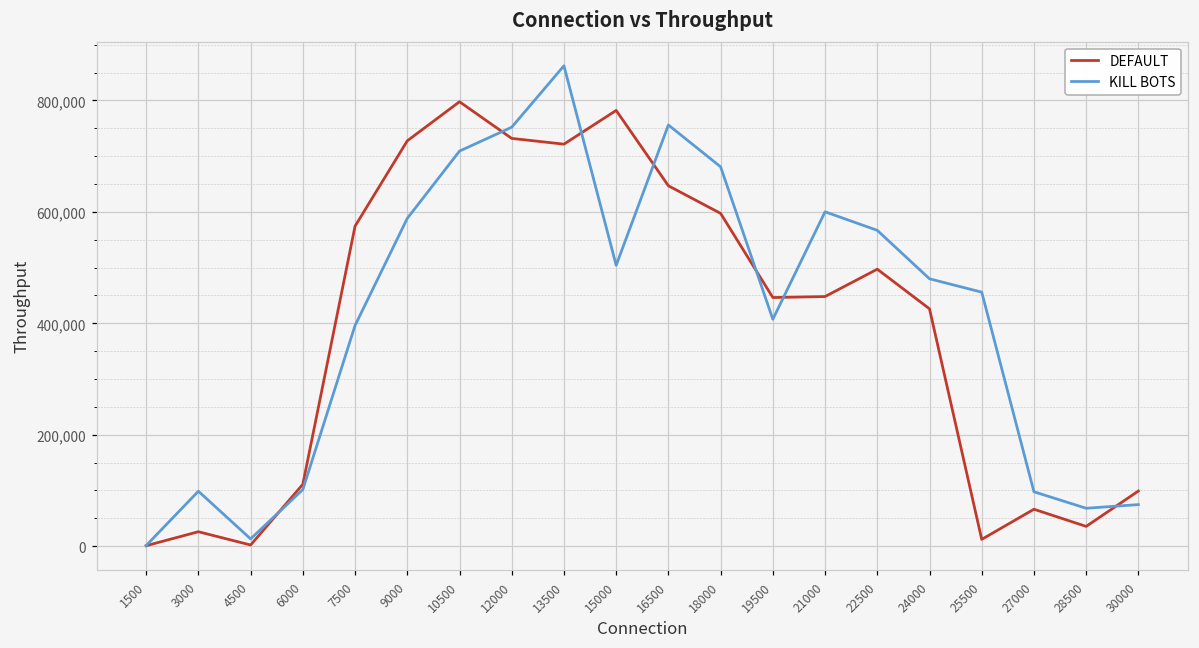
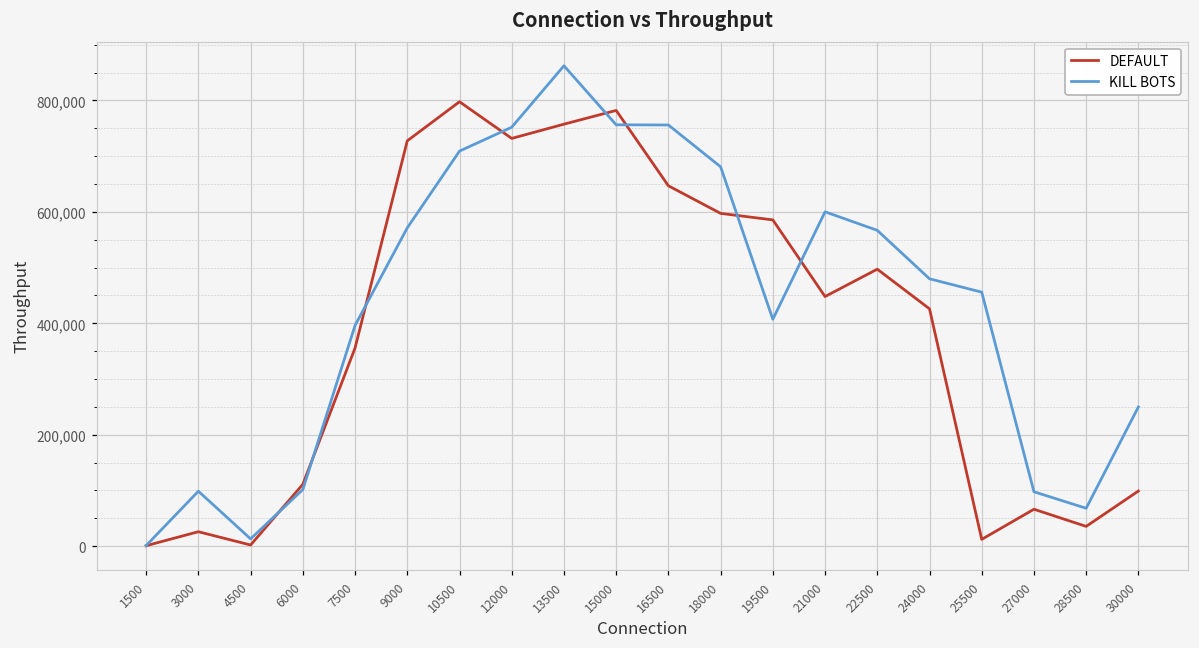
DEFAULT, 7500: 570,000 -> 360,000
KILL BOTS, 9000: 590,000 -> 570,000
DEFAULT, 13500: 720,000 -> 760,000
KILL BOTS, 15000: 500,000 -> 760,000
DEFAULT, 19500: 450,000 -> 590,000
KILL BOTS, 30000: 70,000 -> 250,000
